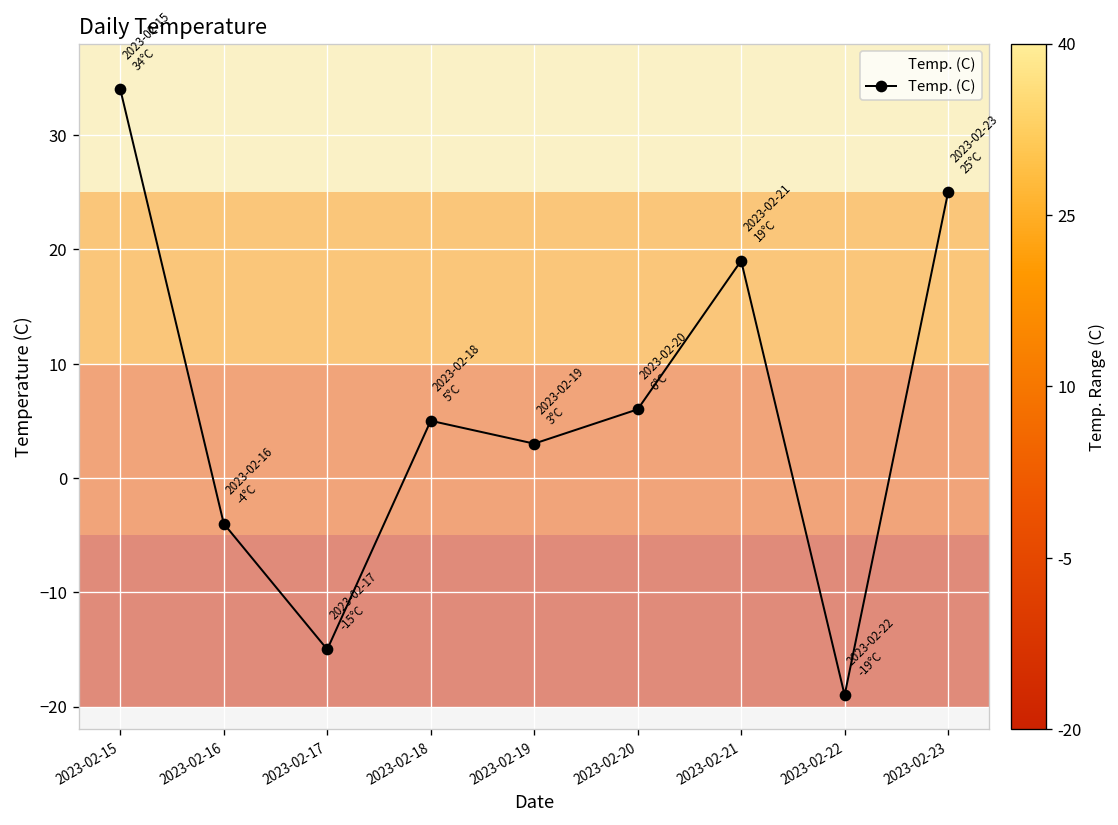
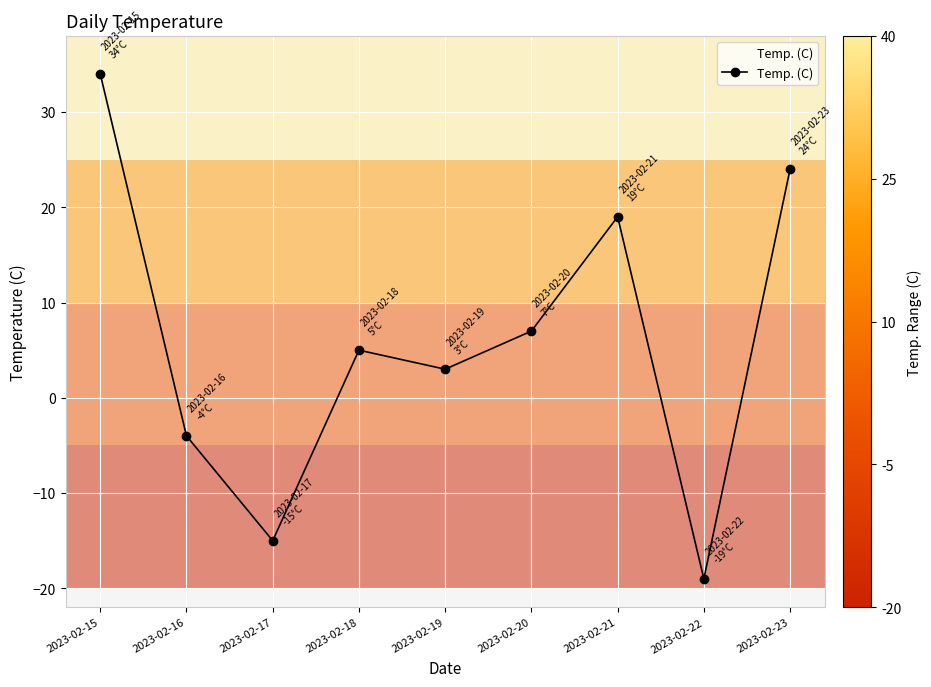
Temp. (C), 2023-02-20: 6°C -> 7°C
Temp. (C), 2023-02-23: 25°C -> 24°C
